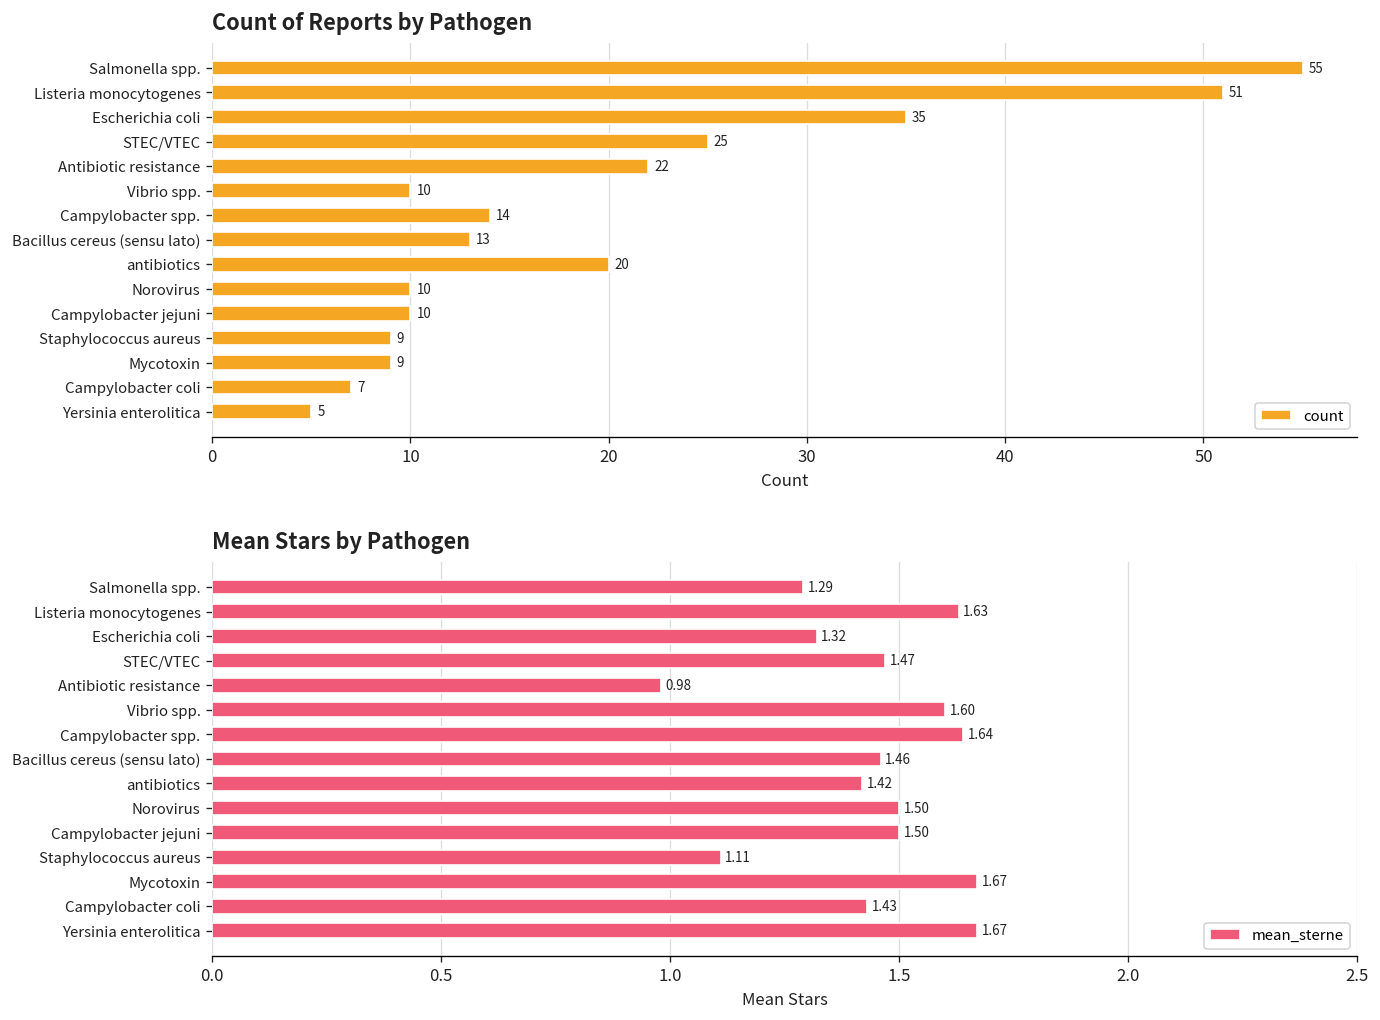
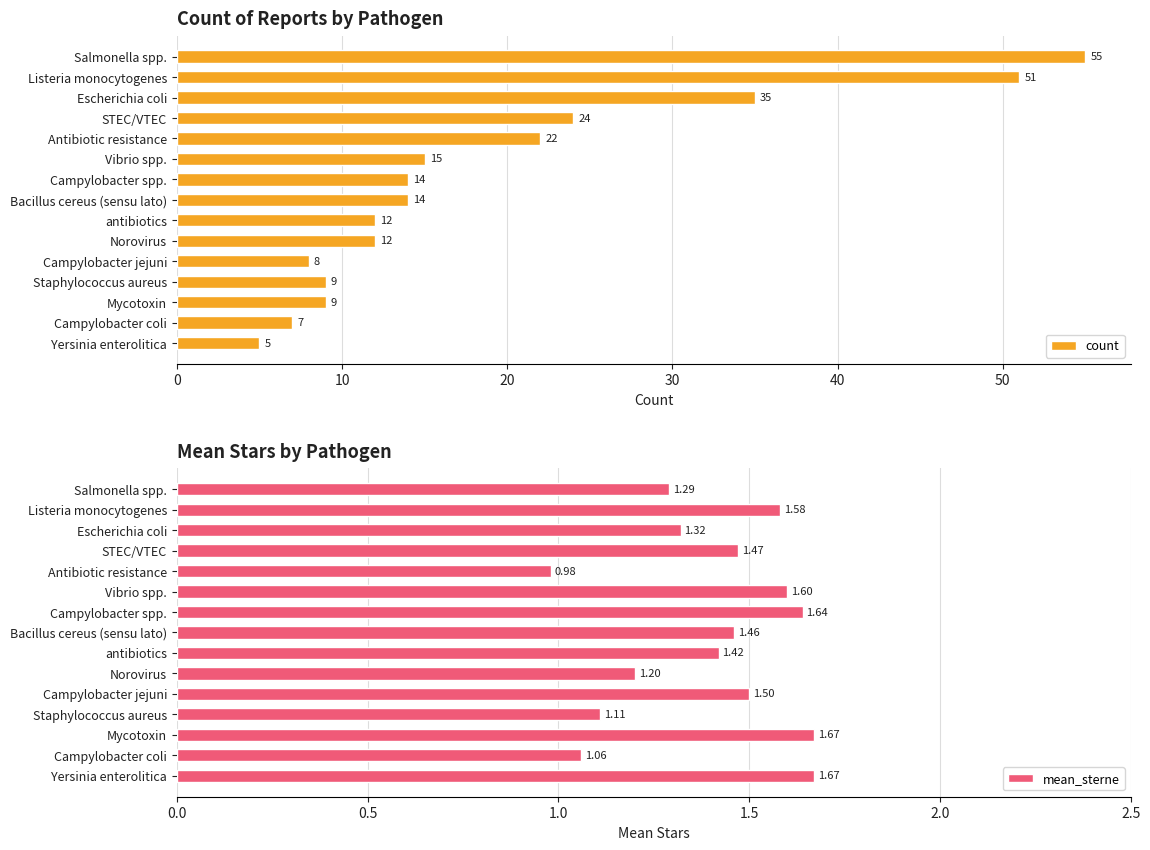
Count of Reports by Pathogen, STEC/VTEC: 25 -> 24
Count of Reports by Pathogen, Vibrio spp.: 10 -> 15
Count of Reports by Pathogen, Bacillus cereus (sensu lato): 13 -> 14
Count of Reports by Pathogen, antibiotics: 20 -> 12
Count of Reports by Pathogen, Norovirus: 10 -> 12
Count of Reports by Pathogen, Campylobacter jejuni: 10 -> 8
Mean Stars by Pathogen, Listeria monocytogenes: 1.63 -> 1.58
Mean Stars by Pathogen, Norovirus: 1.50 -> 1.20
Mean Stars by Pathogen, Campylobacter coli: 1.43 -> 1.06
